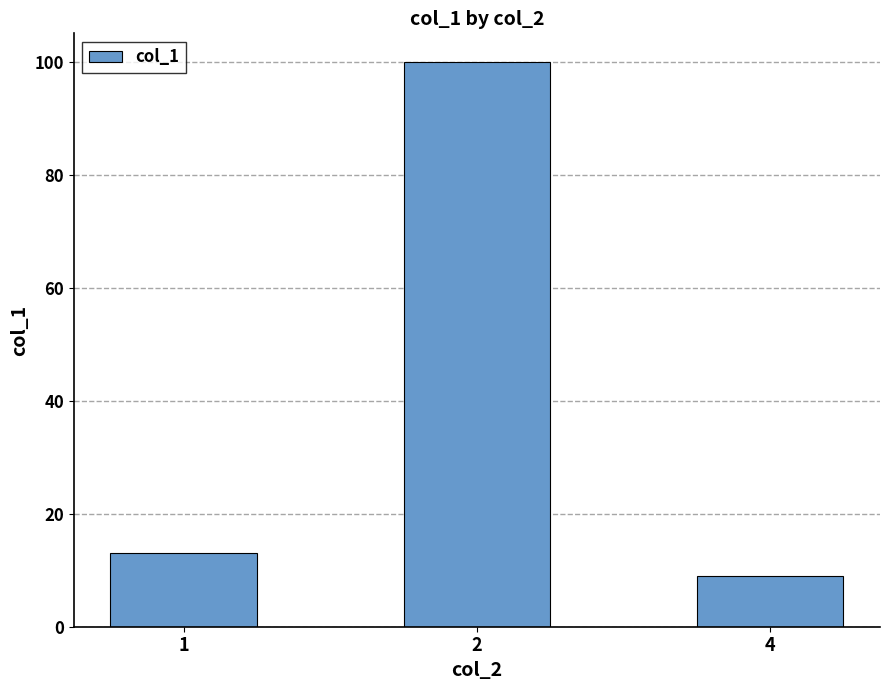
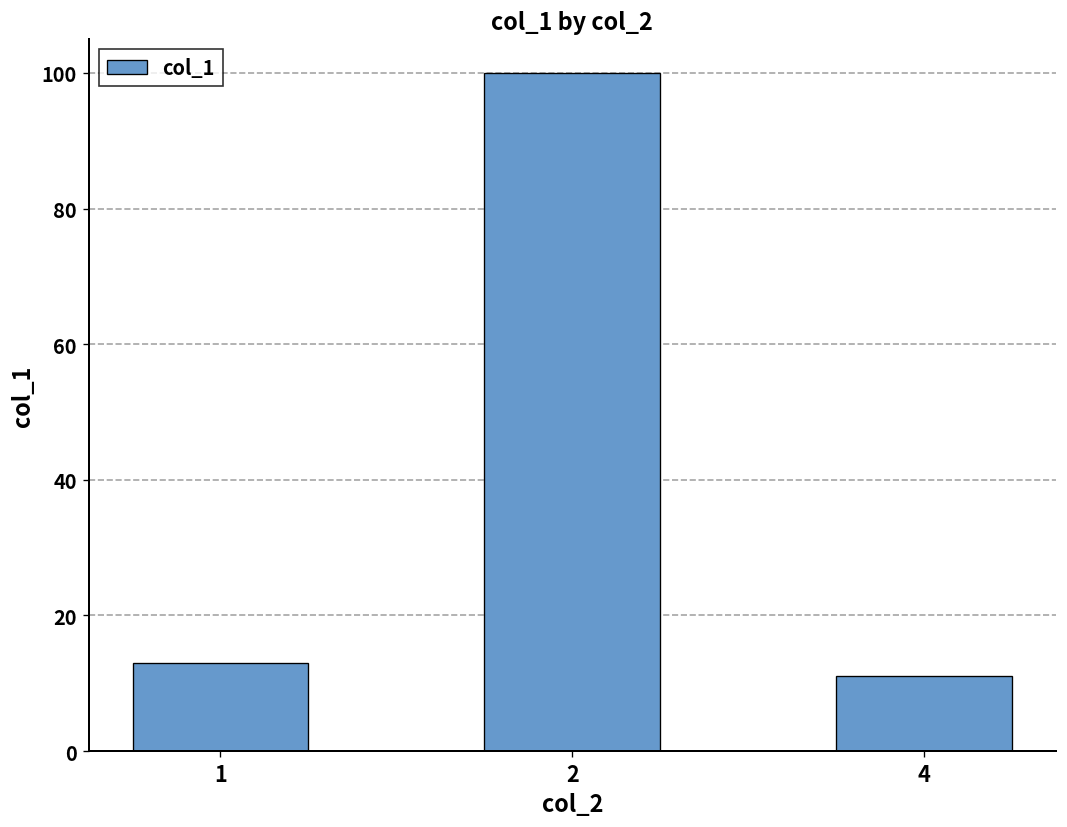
4: 9 -> 11
